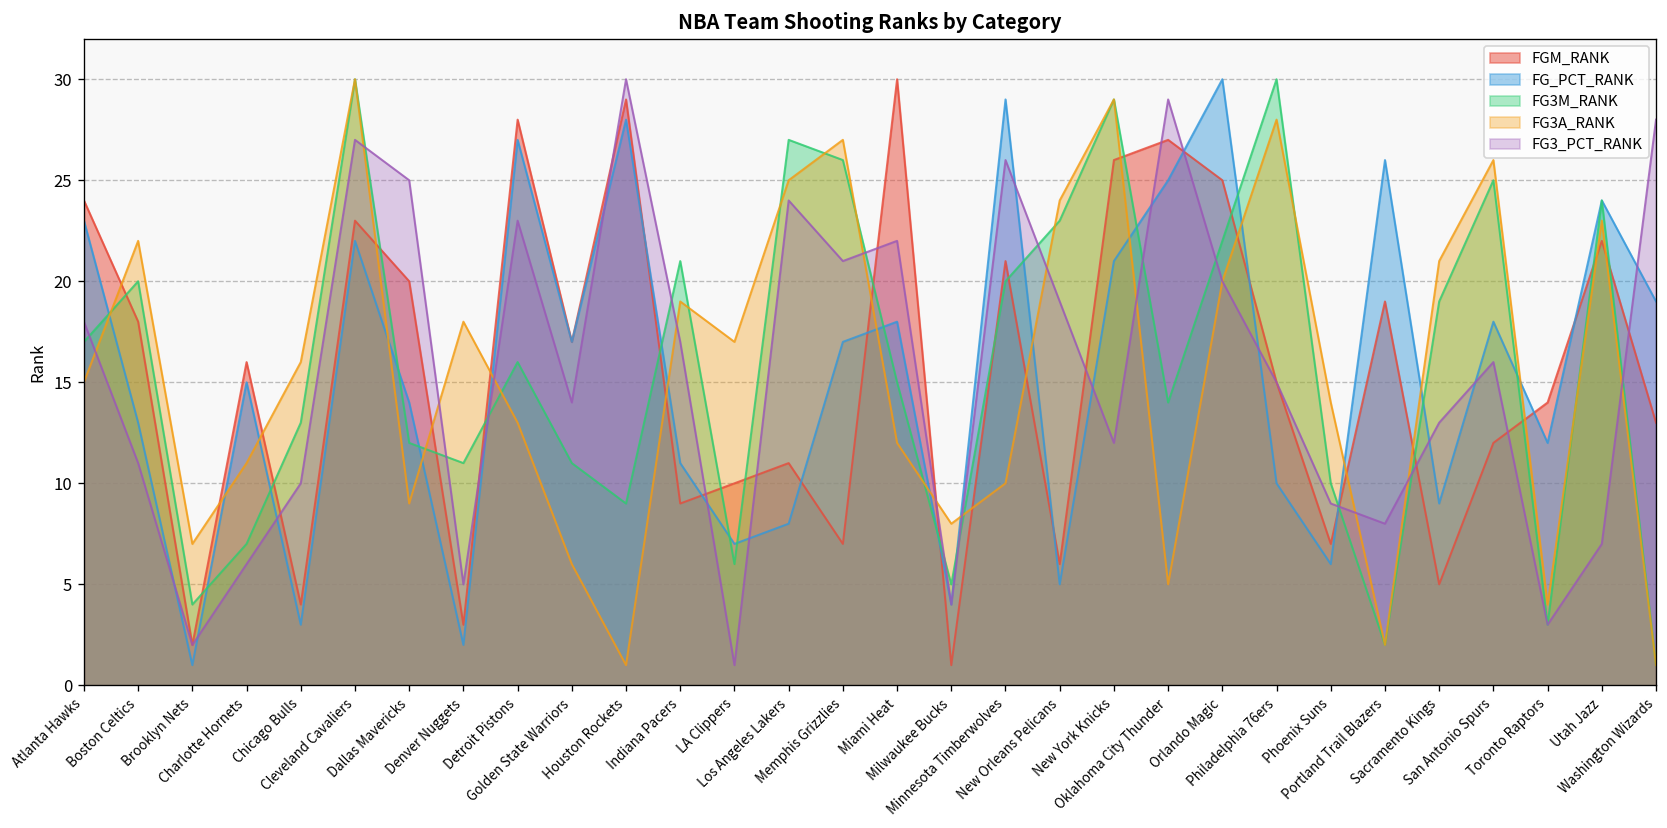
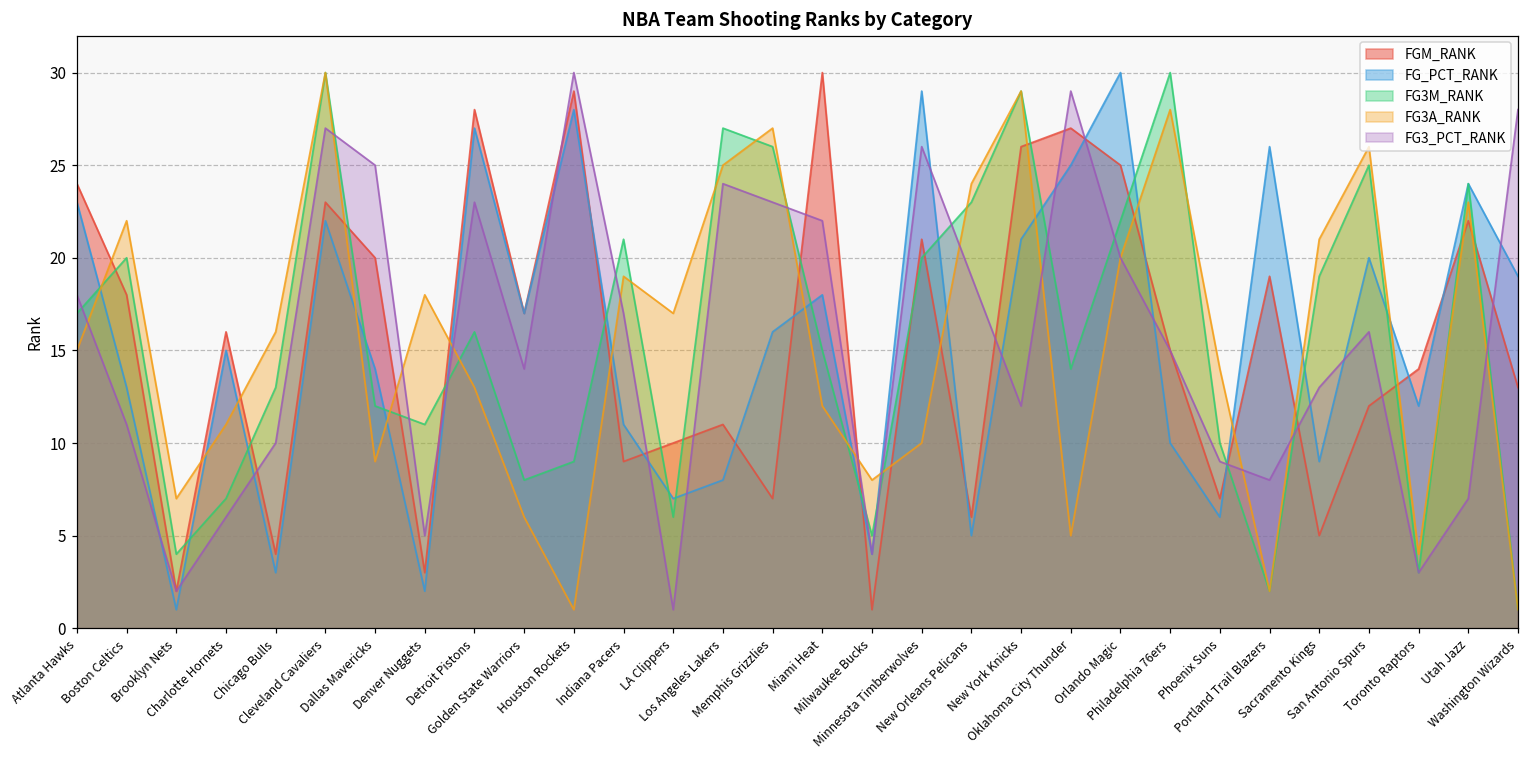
FG3M_RANK, Golden State Warriors: 11 -> 8
FG_PCT_RANK, Memphis Grizzlies: 17 -> 16
FG3_PCT_RANK, Memphis Grizzlies: 21 -> 23
FG_PCT_RANK, San Antonio Spurs: 18 -> 20
